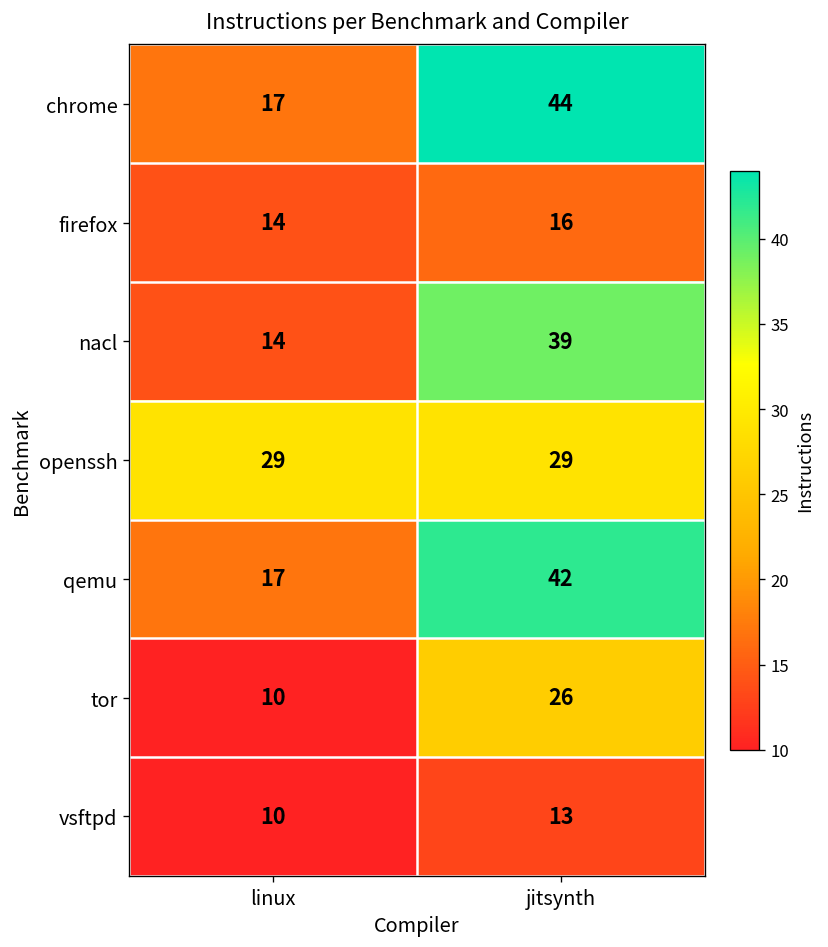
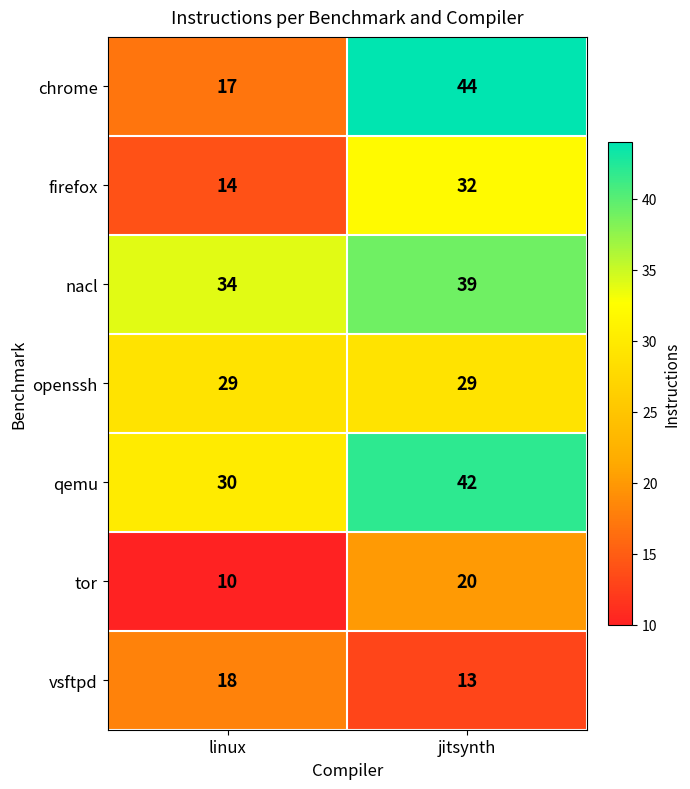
firefox, jitsynth: 16 -> 32
nacl, linux: 14 -> 34
qemu, linux: 17 -> 30
tor, jitsynth: 26 -> 20
vsftpd, linux: 10 -> 18
